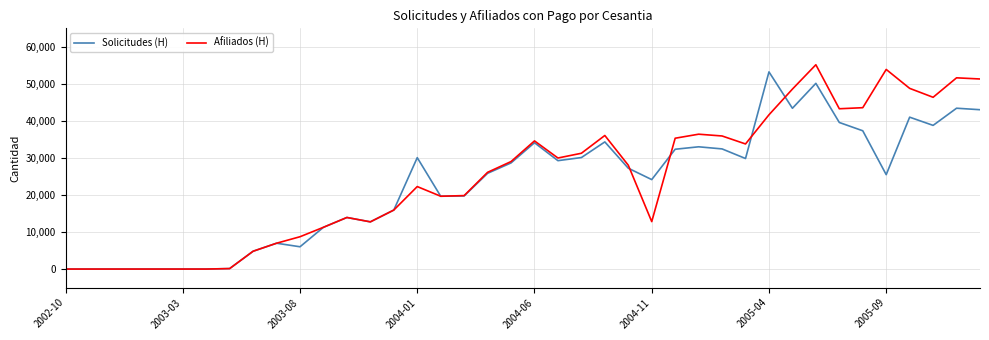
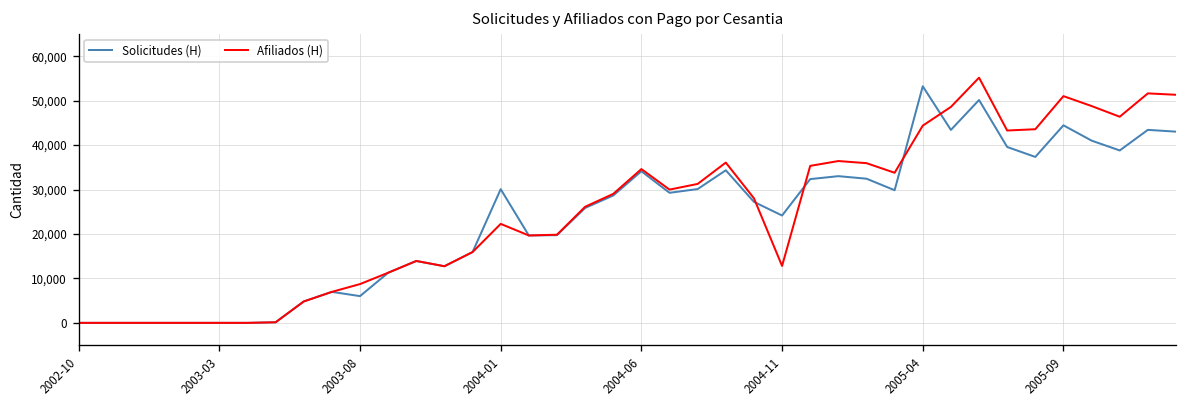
Afiliados (H), 2005-04: 42,000 -> 44,000
Solicitudes (H), 2005-09: 25,000 -> 44,000
Afiliados (H), 2005-09: 54,000 -> 51,000
